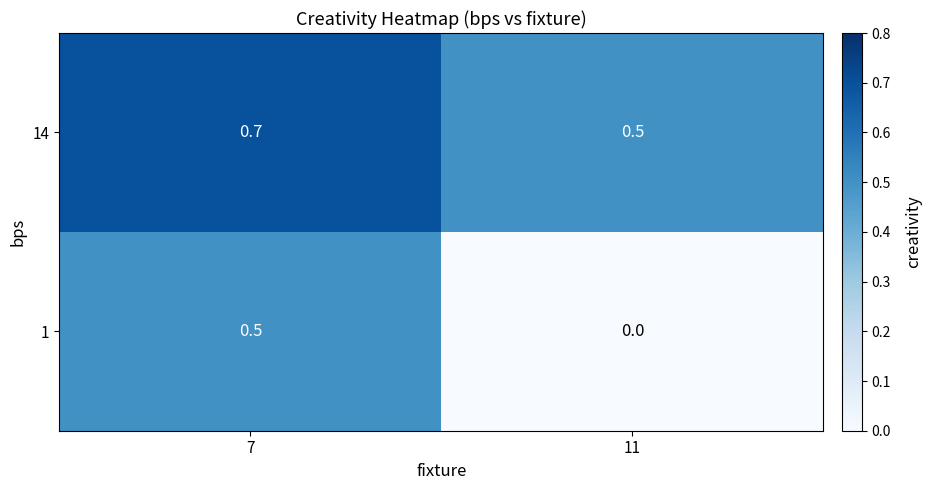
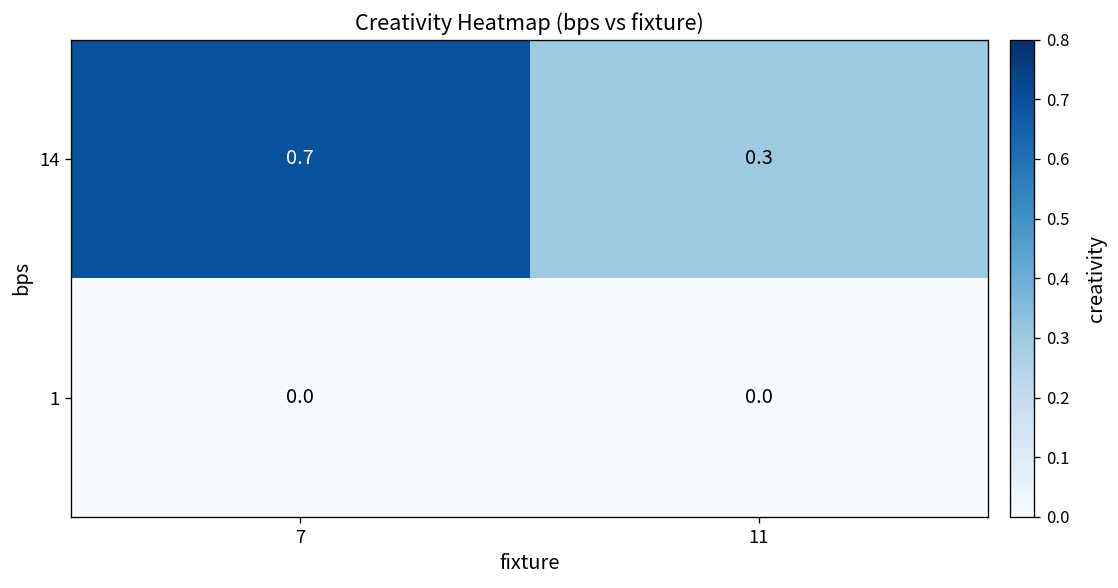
14, 11: 0.5 -> 0.3
1, 7: 0.5 -> 0.0
